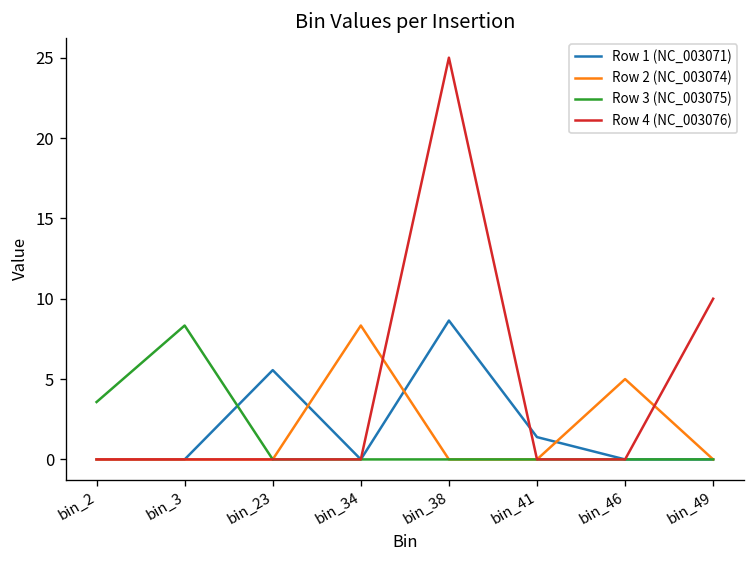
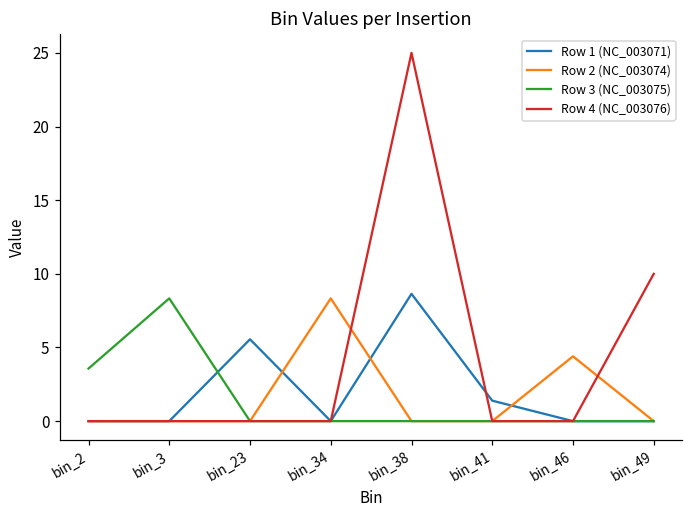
Row 2 (NC_003074), bin_46: 5.0 -> 4.4
